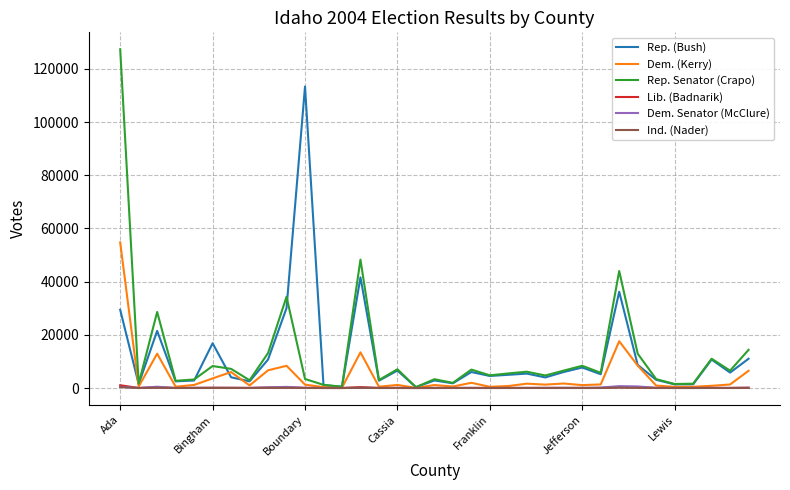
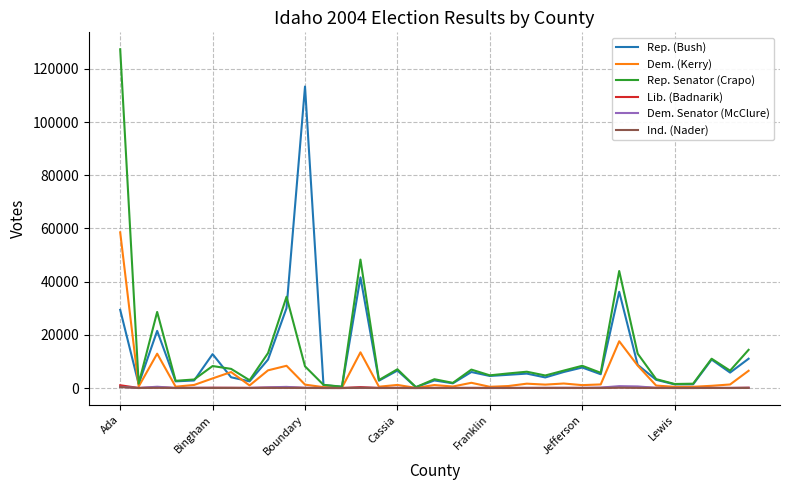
Dem. (Kerry), Ada: 55000 -> 59000
Rep. (Bush), Bingham: 17000 -> 13000
Rep. Senator (Crapo), Boundary: 3000 -> 8000
